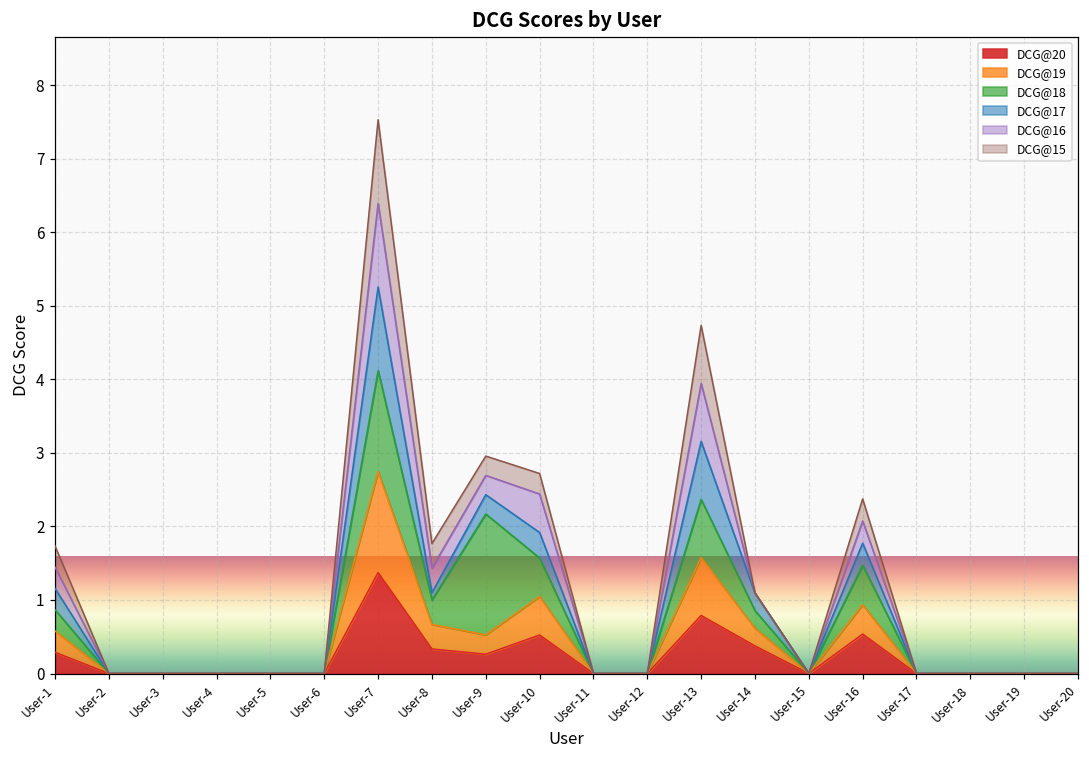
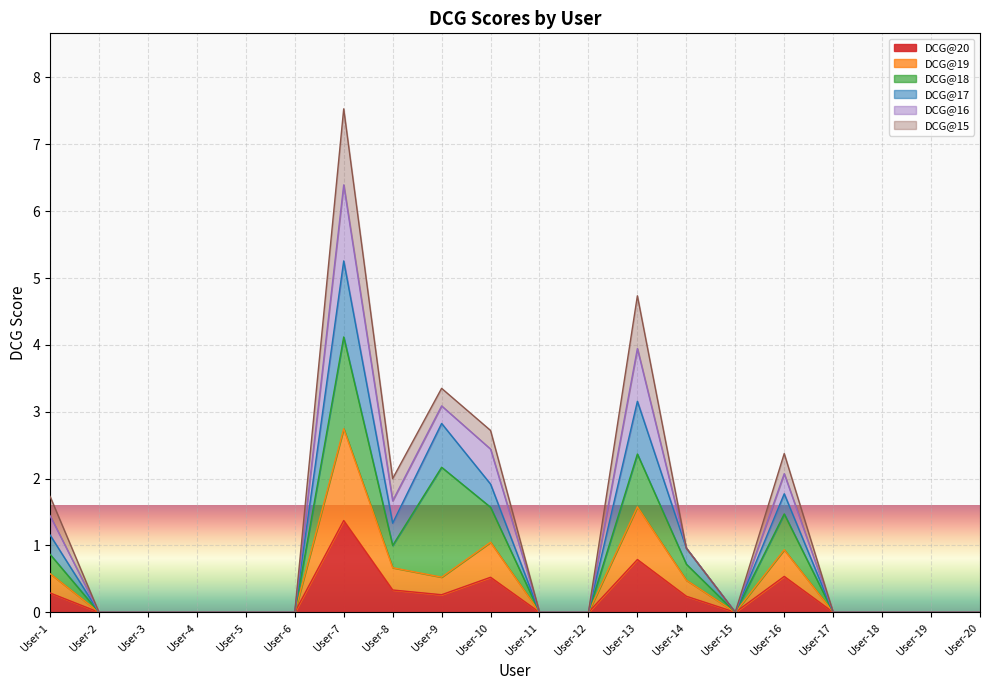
DCG@17, User-8: 0.1 -> 0.3
DCG@17, User-9: 0.3 -> 0.7
DCG@20, User-14: 0.4 -> 0.2
